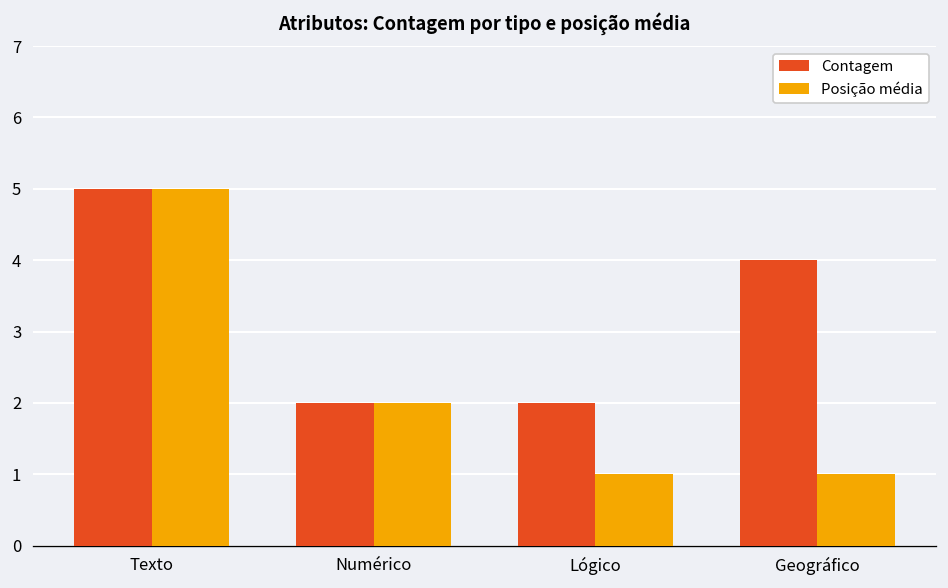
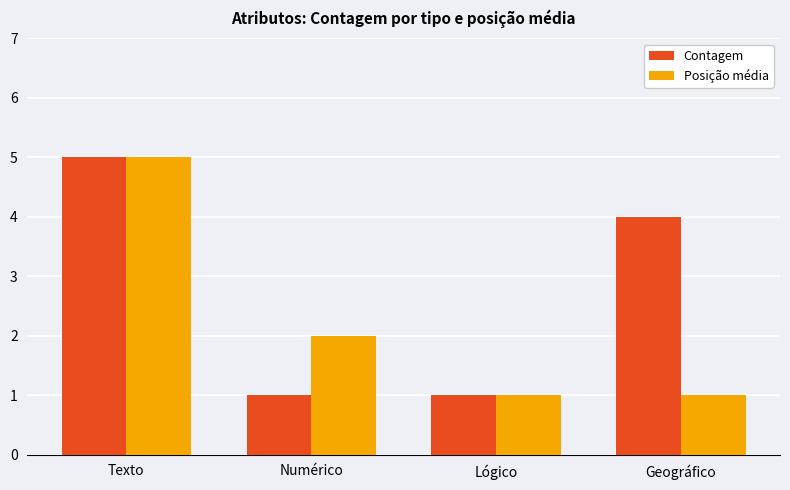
Contagem, Numérico: 2 -> 1
Contagem, Lógico: 2 -> 1
